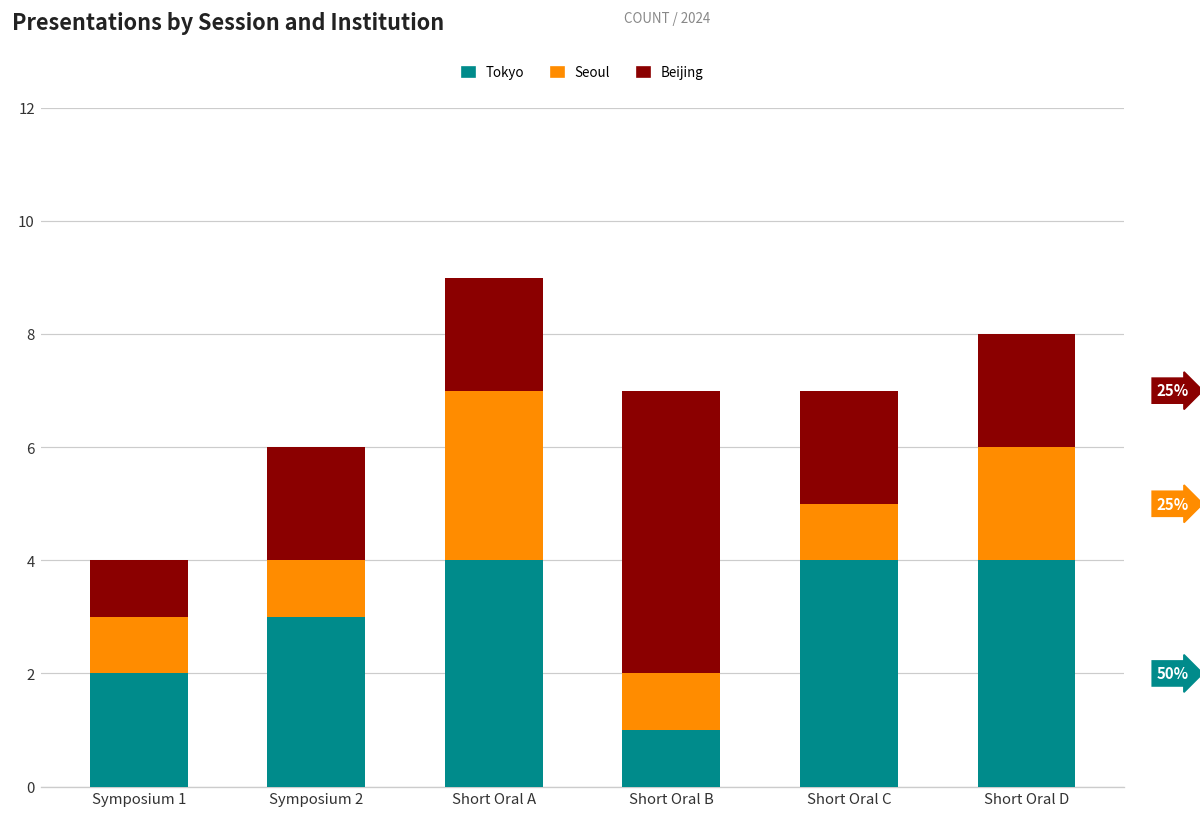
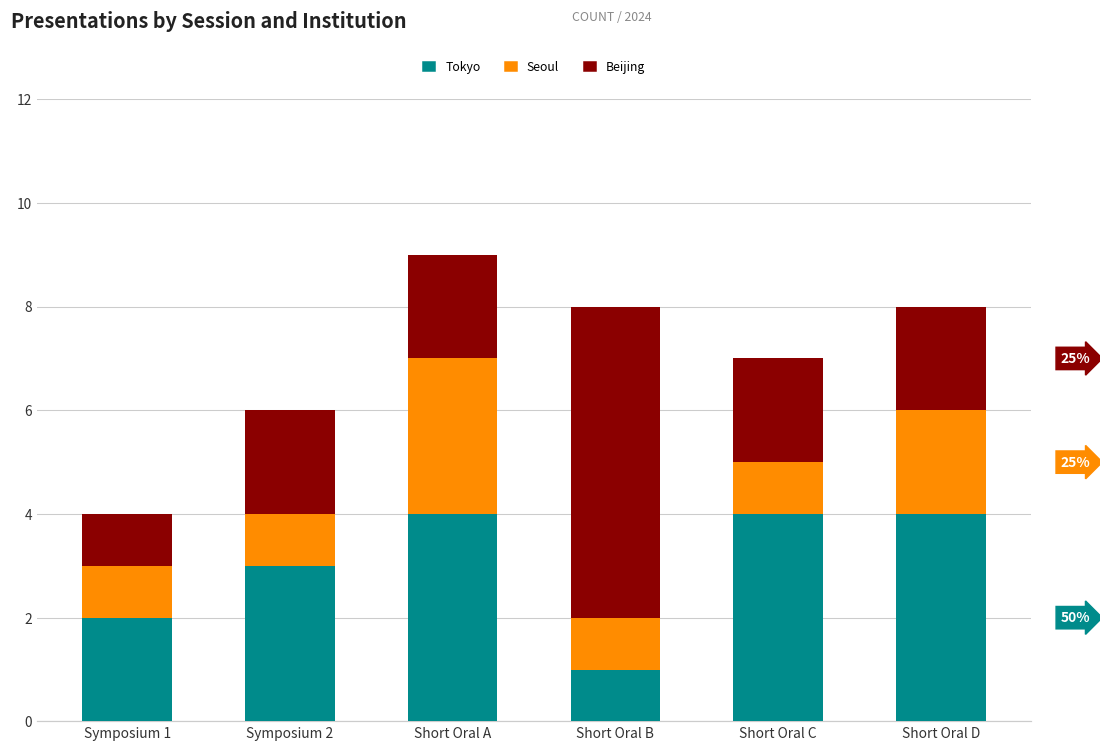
Beijing, Short Oral B: 5 -> 6
